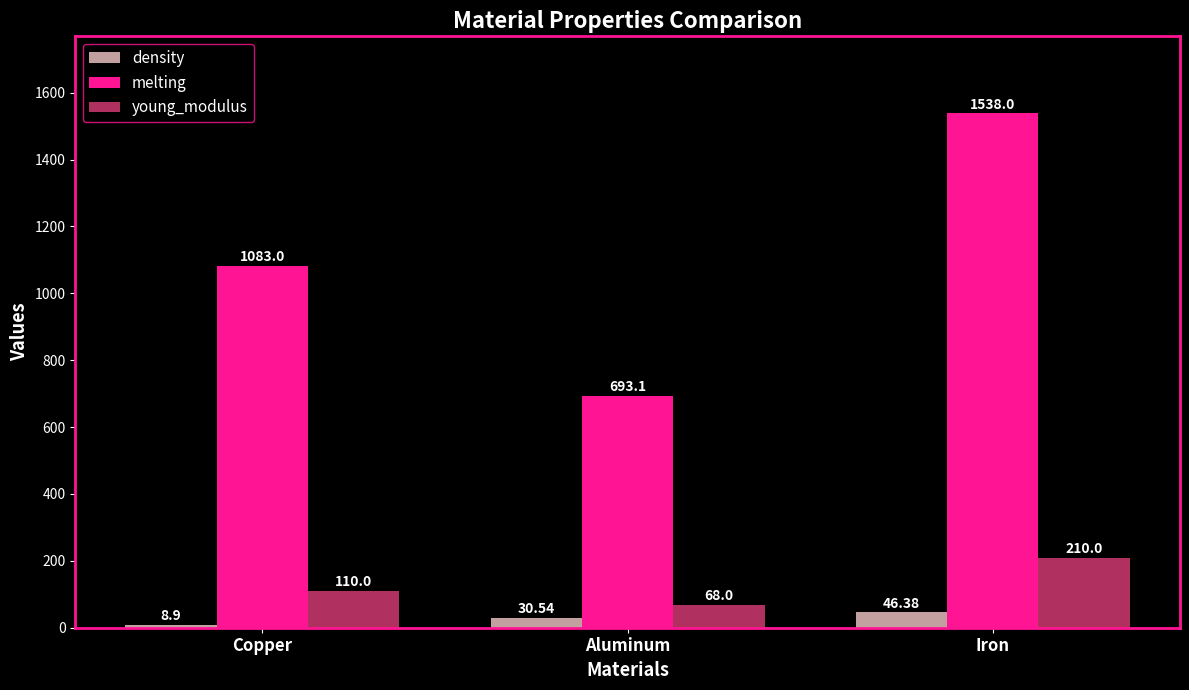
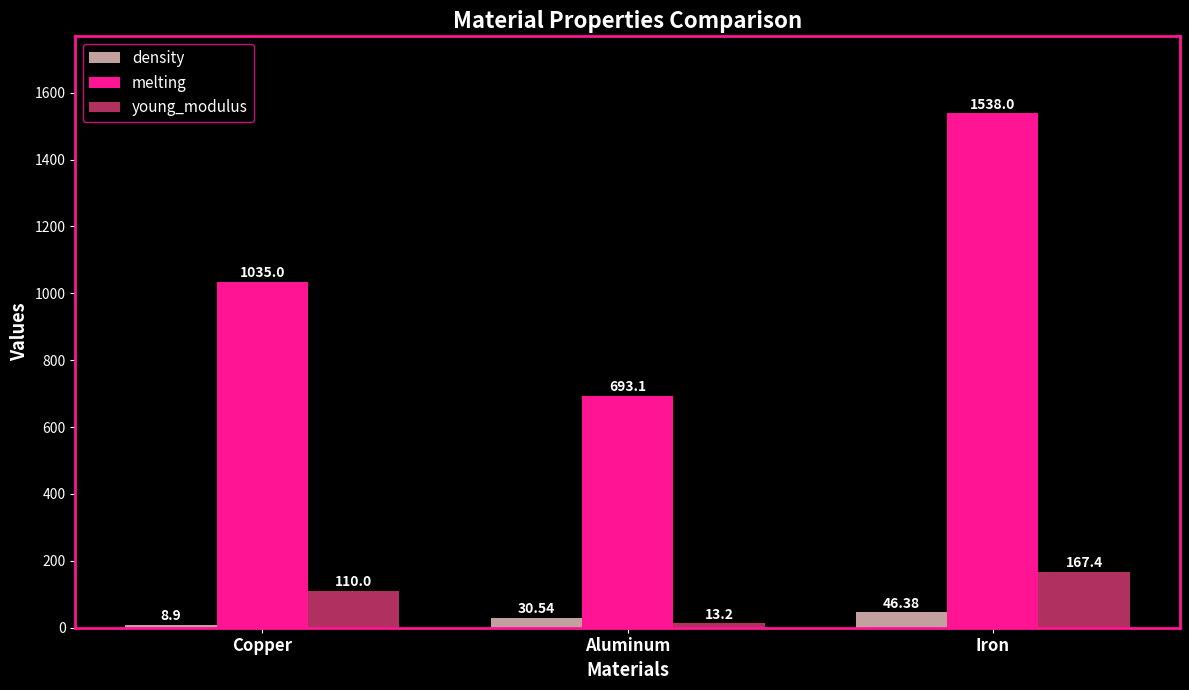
melting, Copper: 1083.0 -> 1035.0
young_modulus, Aluminum: 68.0 -> 13.2
young_modulus, Iron: 210.0 -> 167.4
